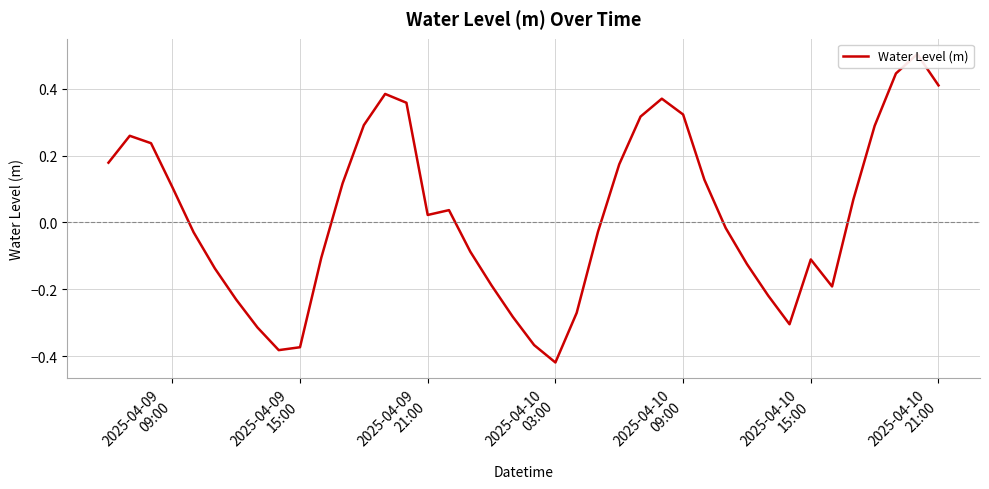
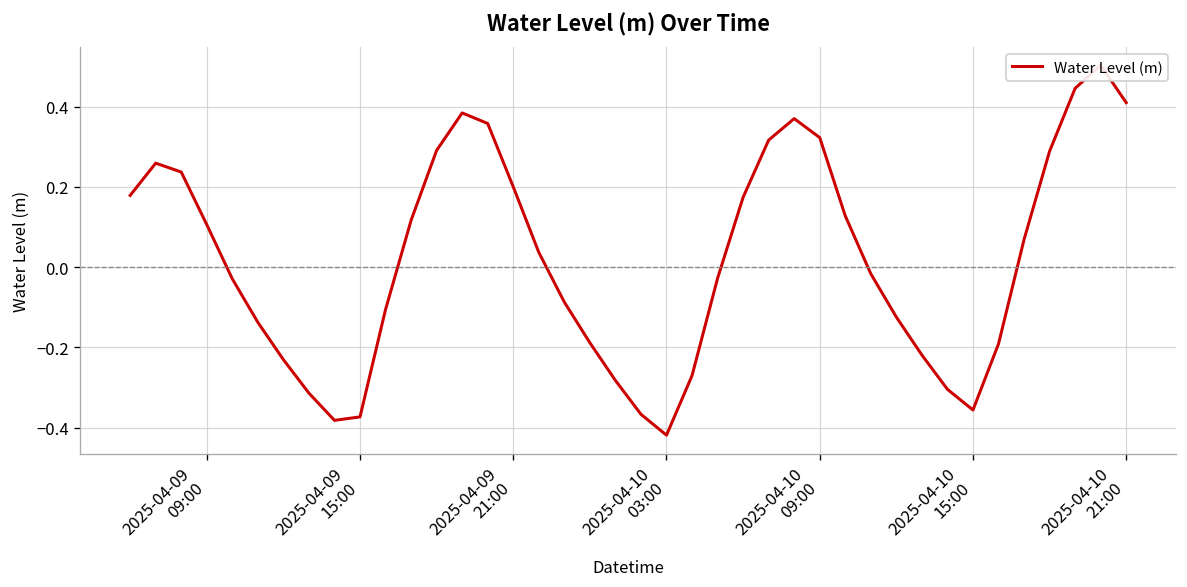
2025-04-09 21:00: 0.02 -> 0.20
2025-04-10 15:00: -0.11 -> -0.36
